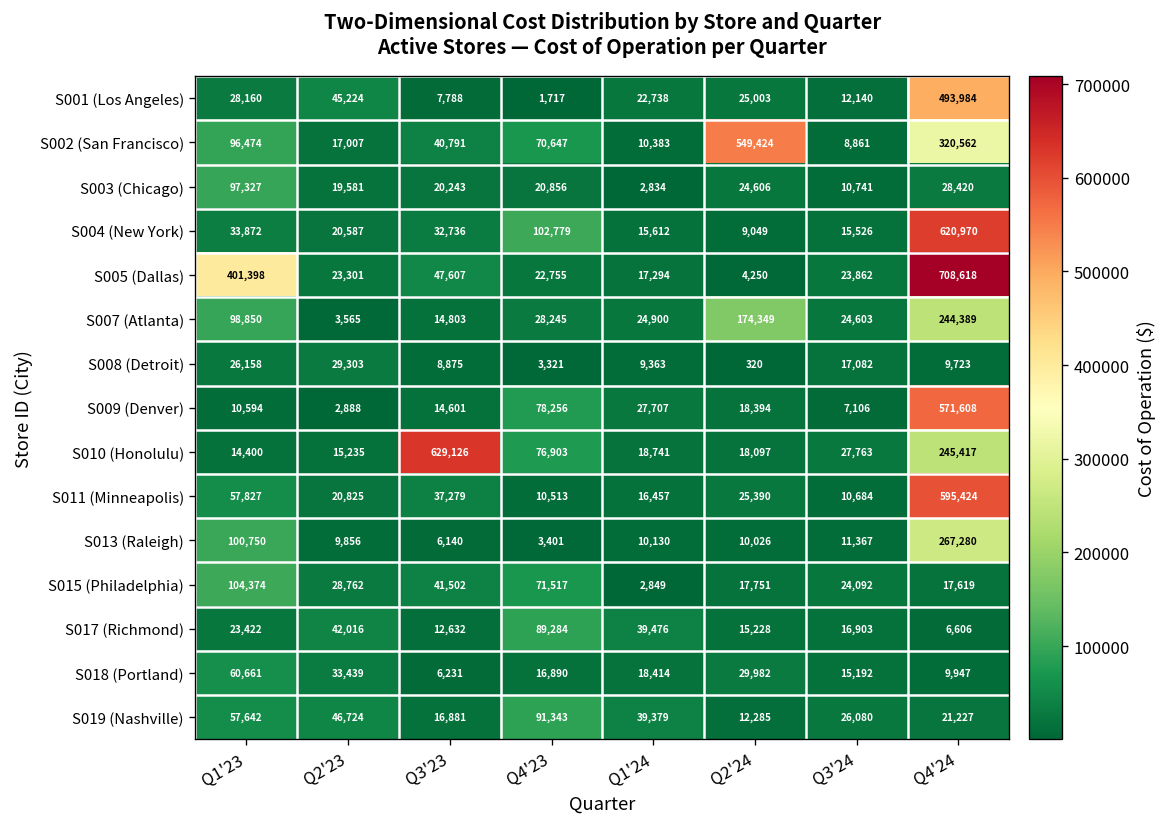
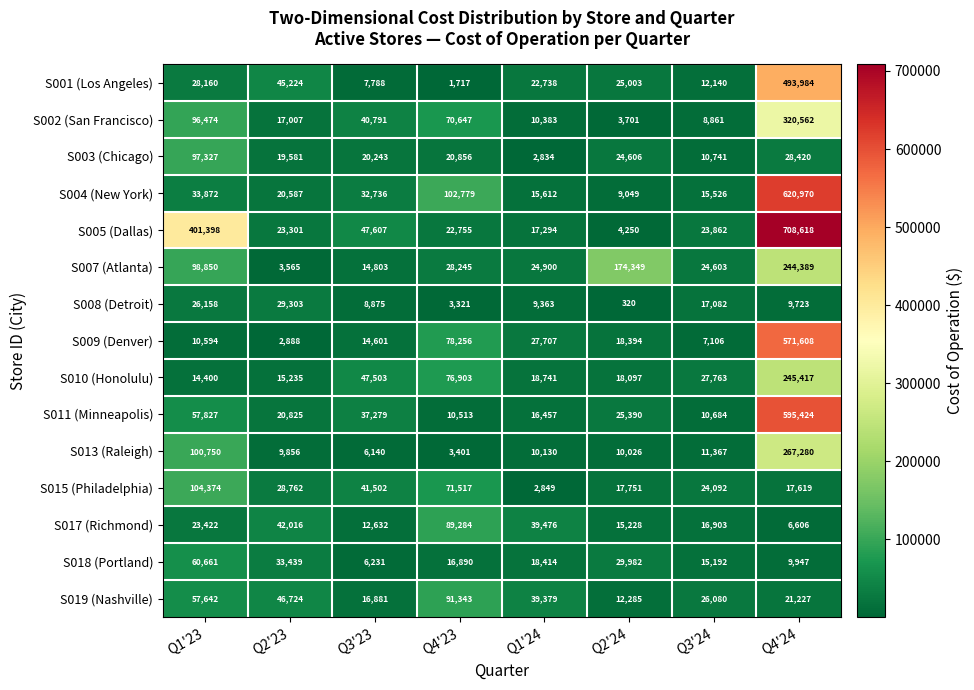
S002 (San Francisco), Q2'24: 549,424 -> 3,701
S010 (Honolulu), Q3'23: 629,126 -> 47,503
